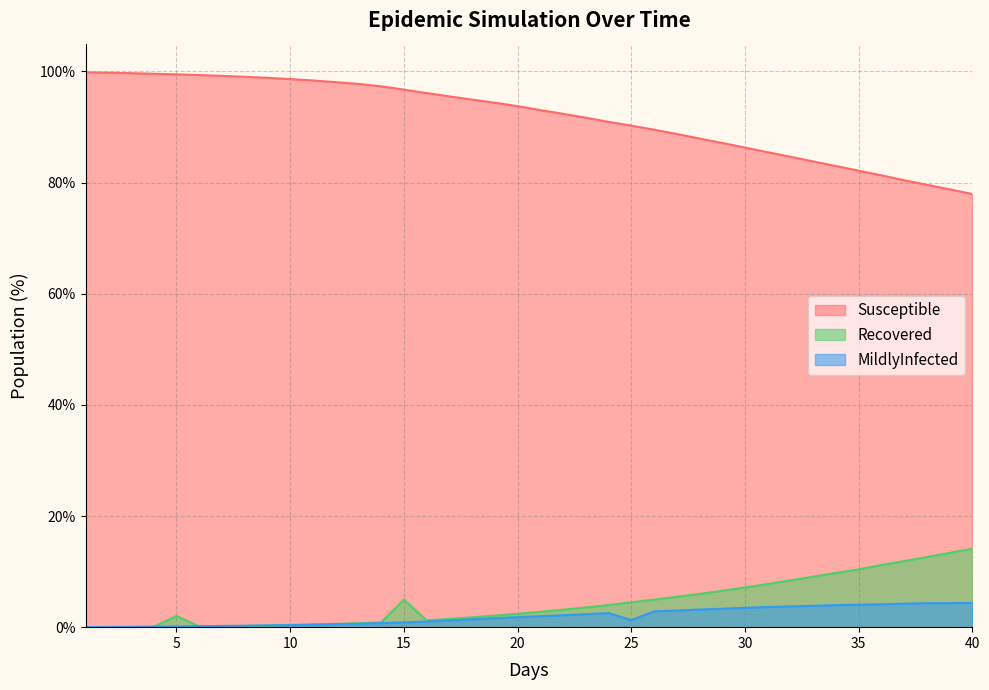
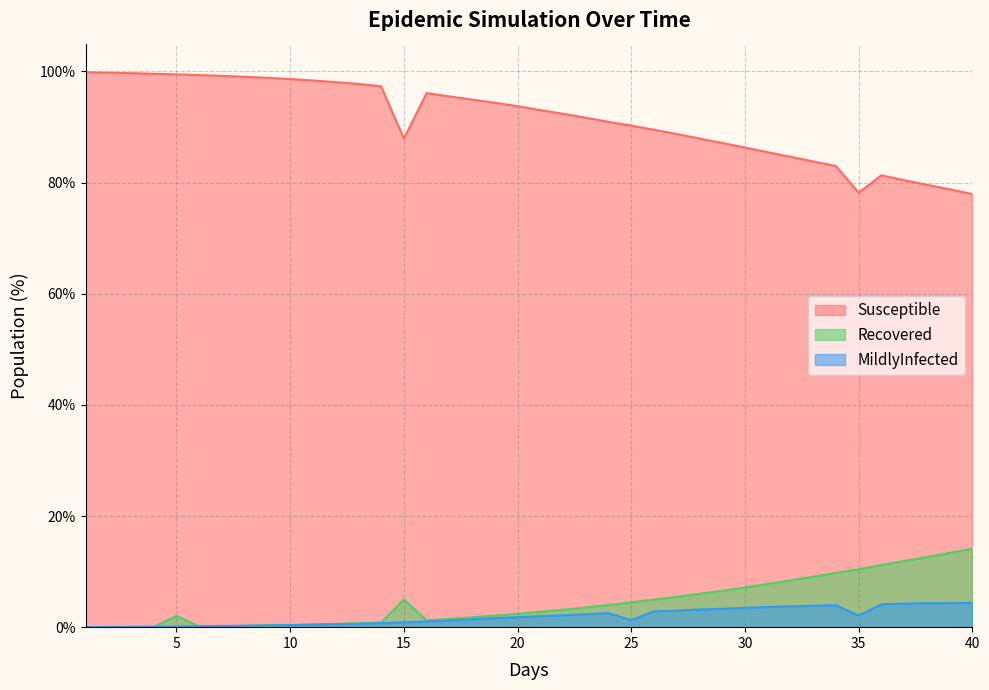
Susceptible, 15: 97% -> 88%
Susceptible, 35: 82% -> 78%
MildlyInfected, 35: 4% -> 2%
